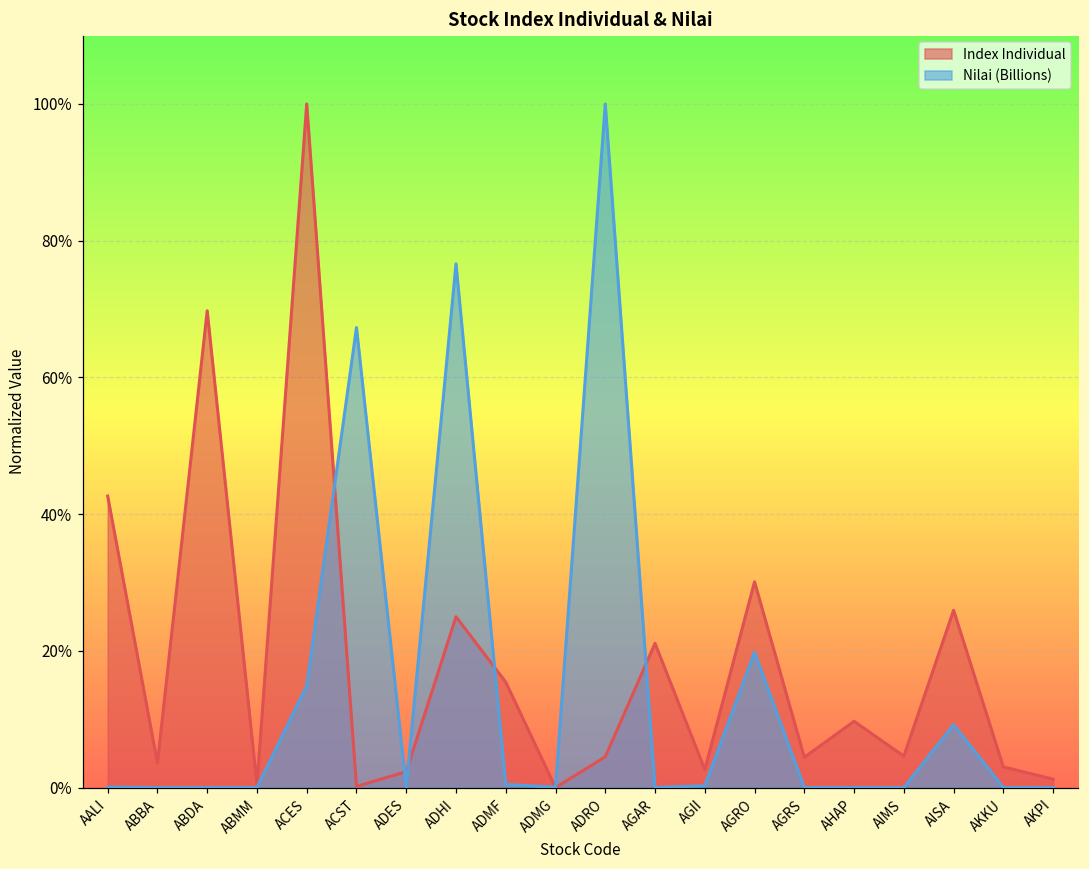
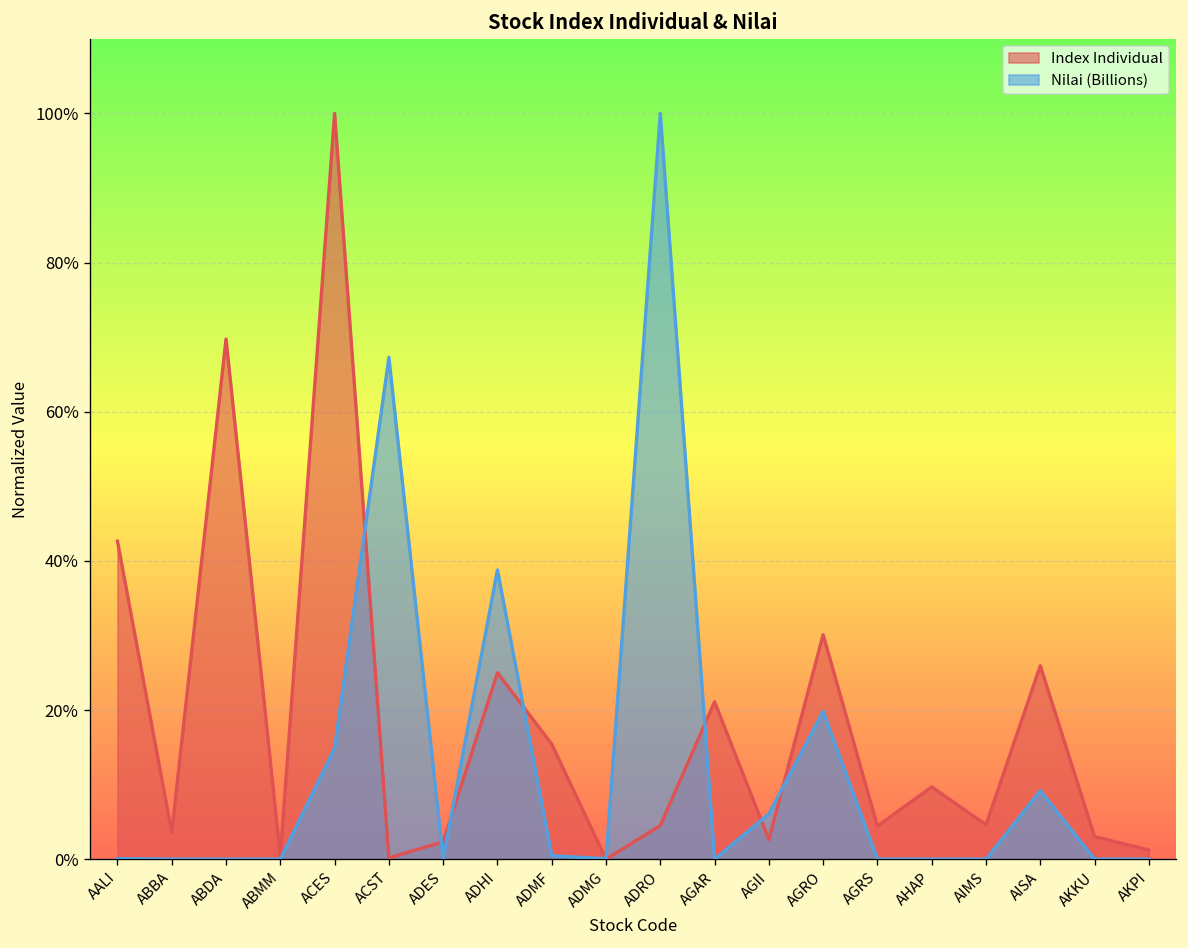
Nilai (Billions), ADHI: 77% -> 39%
Nilai (Billions), AGII: 0% -> 6%
